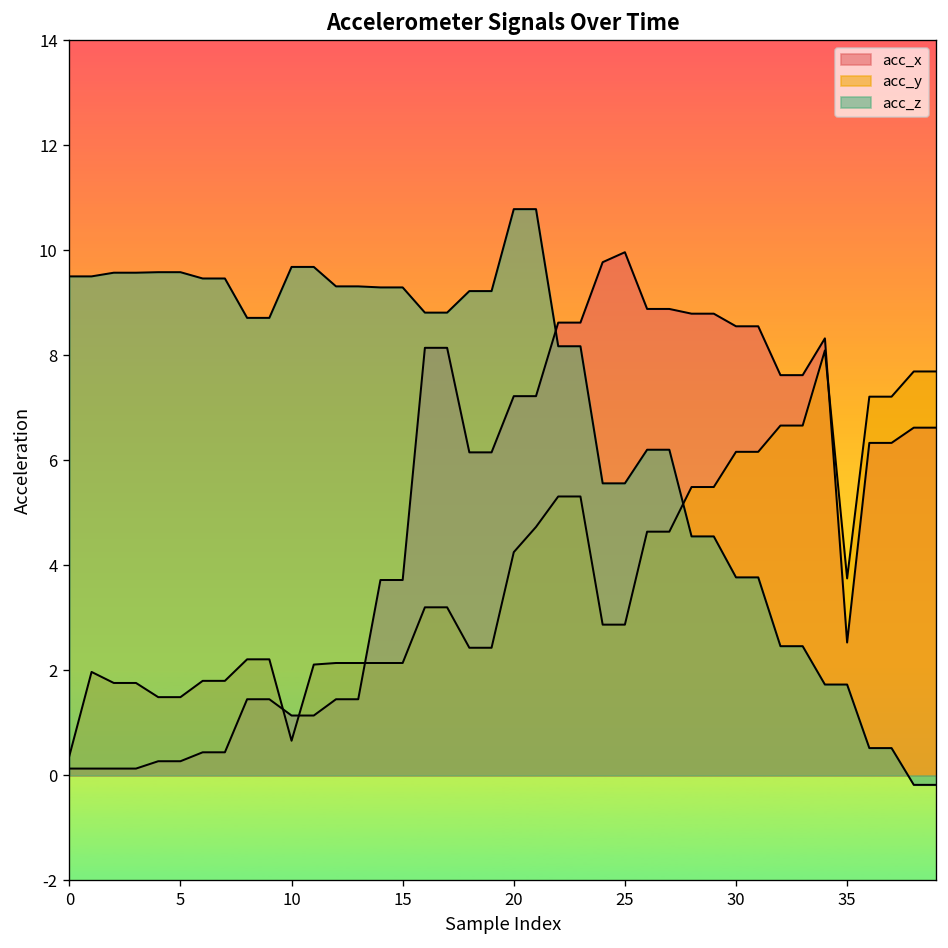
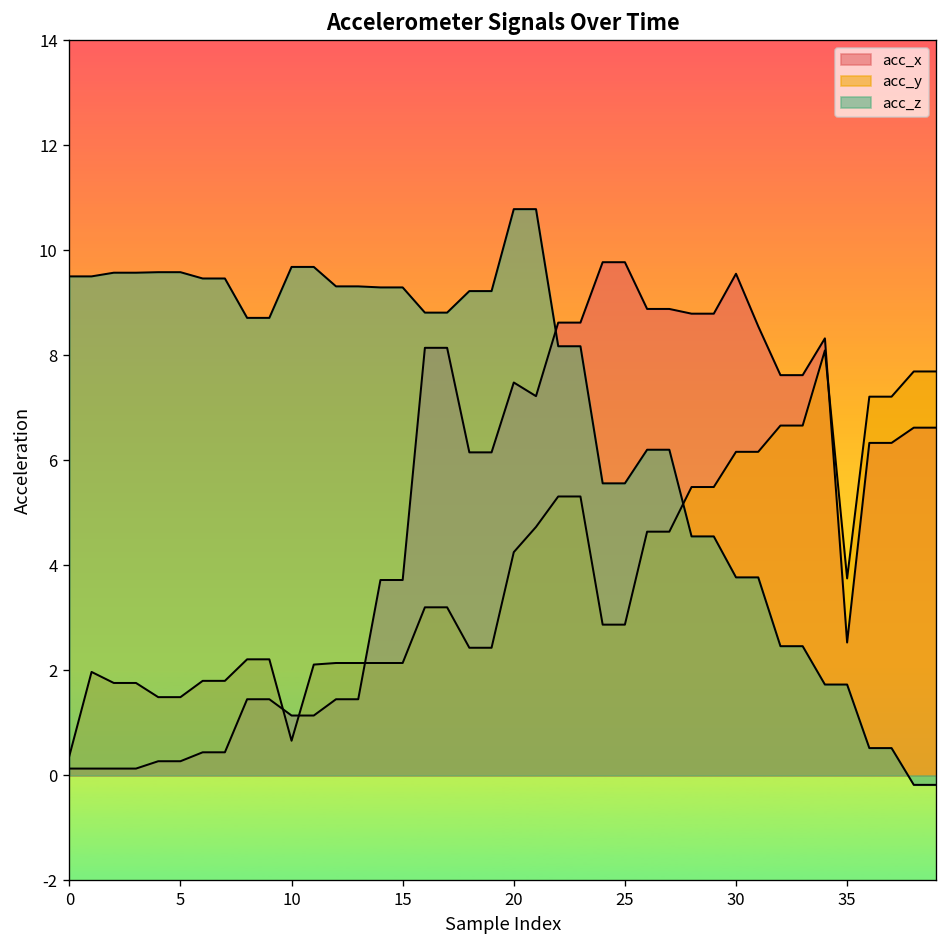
acc_x, 20: 7.2 -> 7.5
acc_x, 25: 10.0 -> 9.8
acc_x, 30: 8.6 -> 9.6
